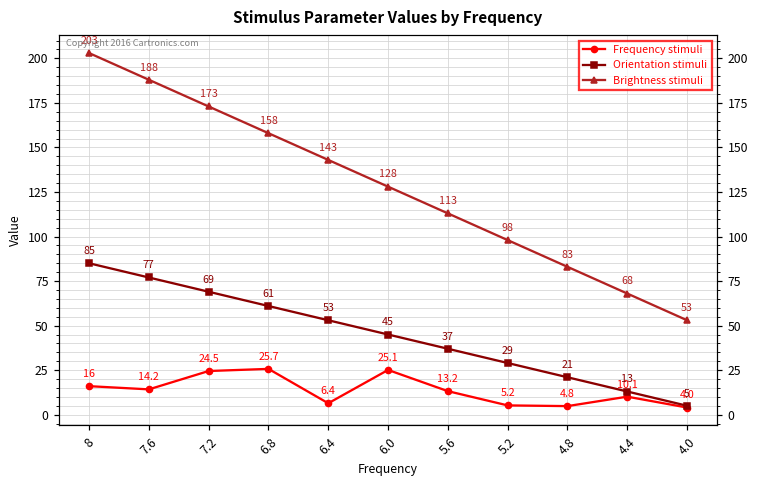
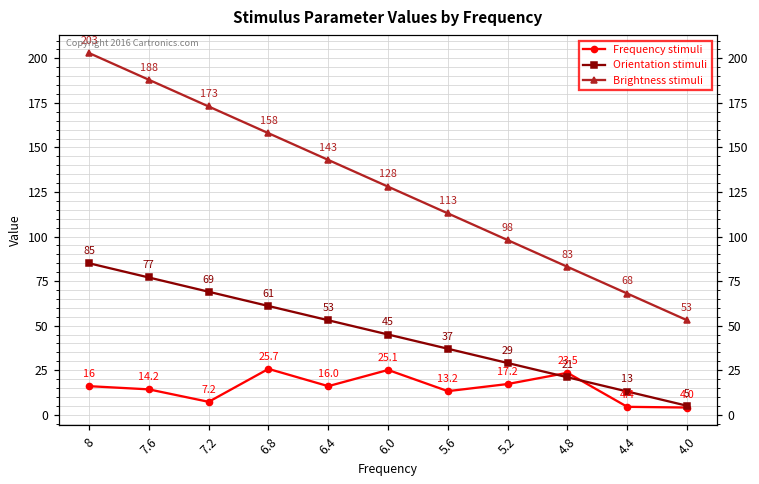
Frequency stimuli, 7.2: 24.5 -> 7.2
Frequency stimuli, 6.4: 6.4 -> 16.0
Frequency stimuli, 5.2: 5.2 -> 17.2
Frequency stimuli, 4.8: 4.8 -> 23.5
Frequency stimuli, 4.4: 10.1 -> 4.4
